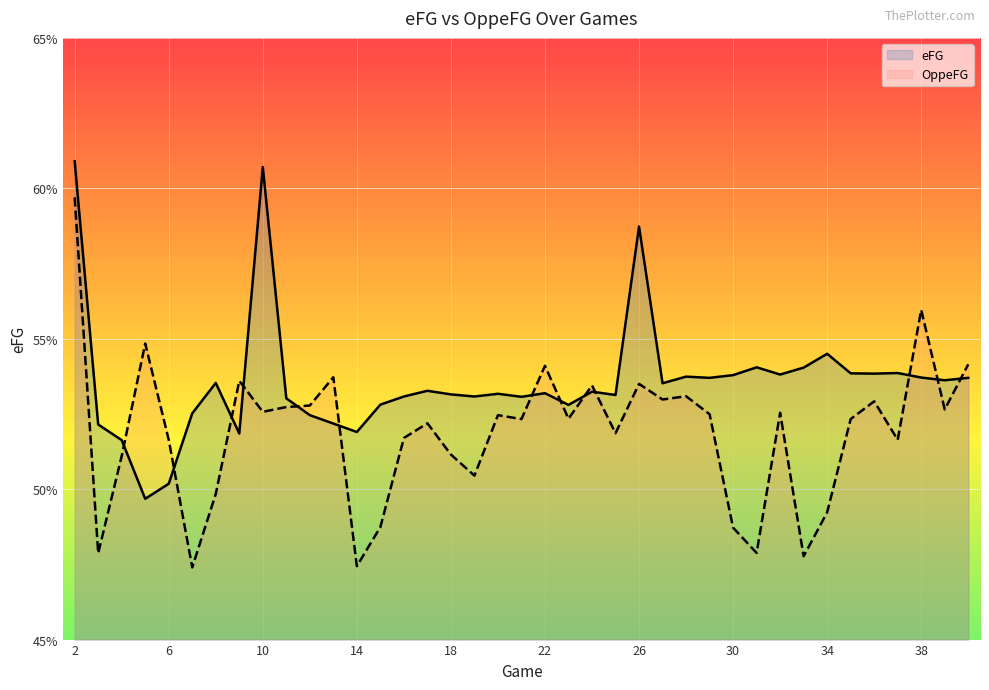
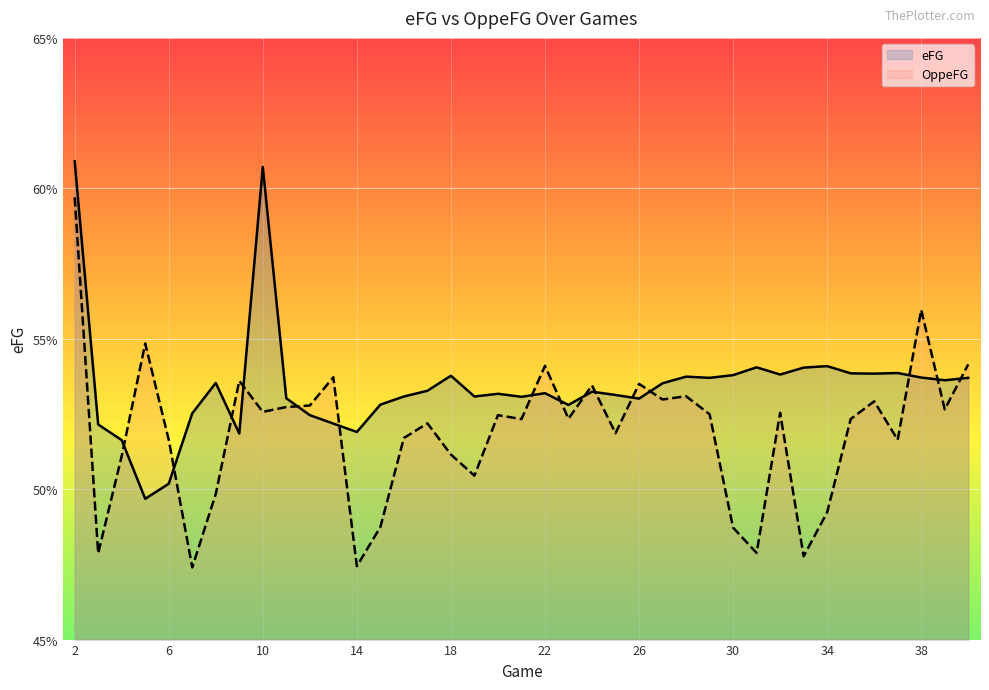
eFG, 18: 53.2% -> 53.8%
eFG, 26: 58.7% -> 53.0%
eFG, 34: 54.5% -> 54.1%
